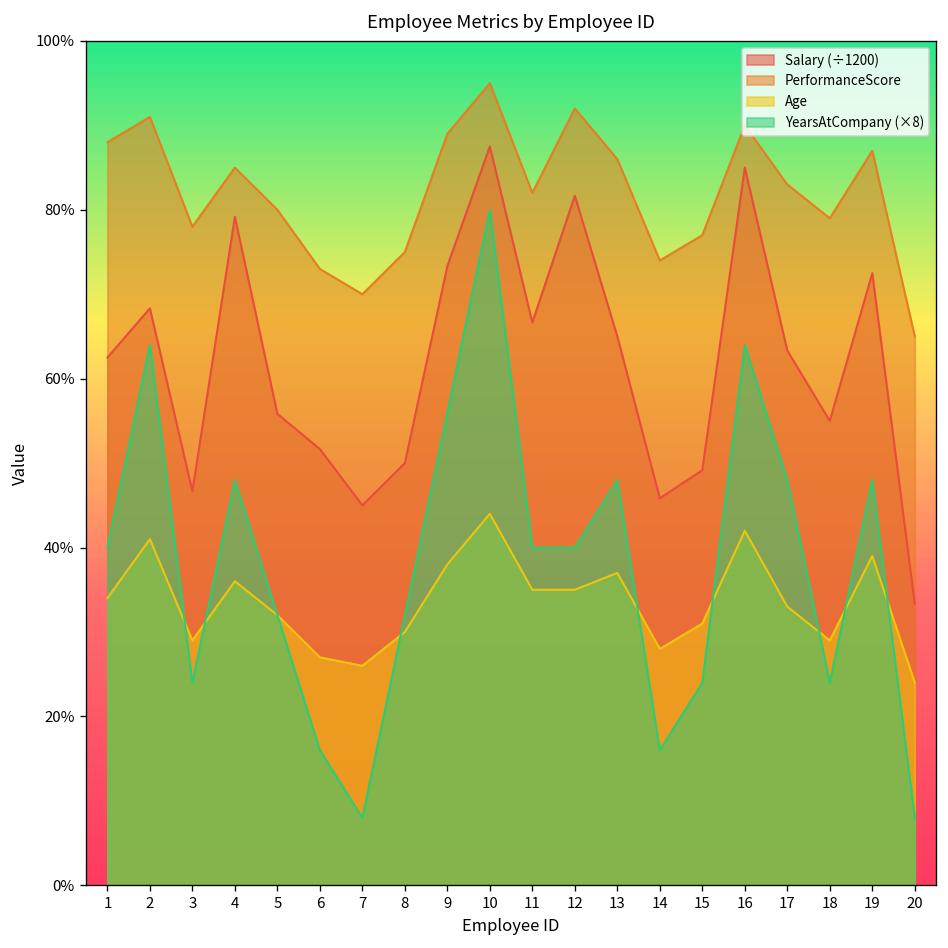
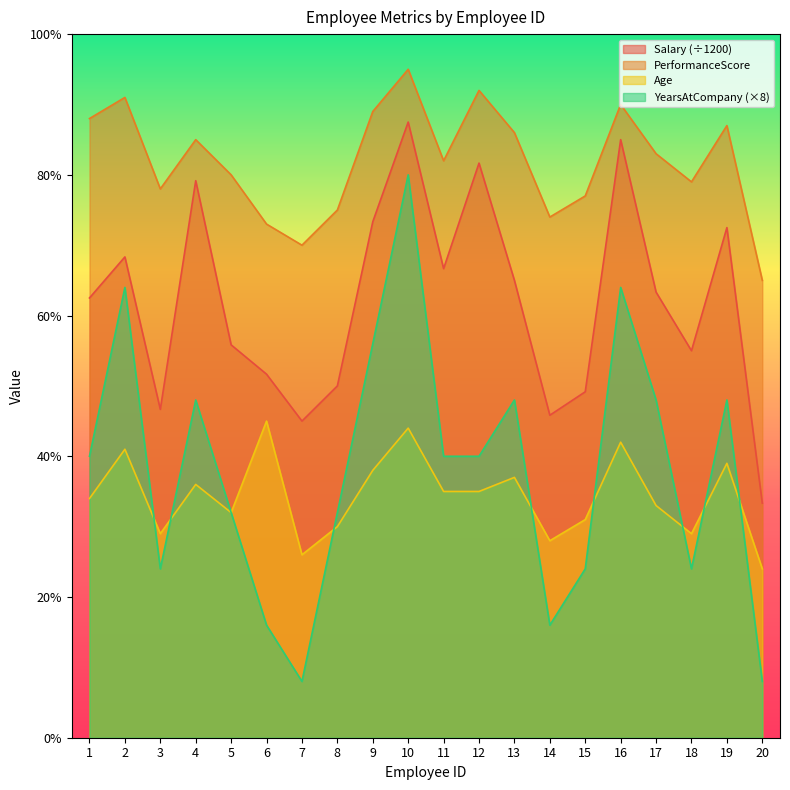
Age, 6: 27% -> 45%
